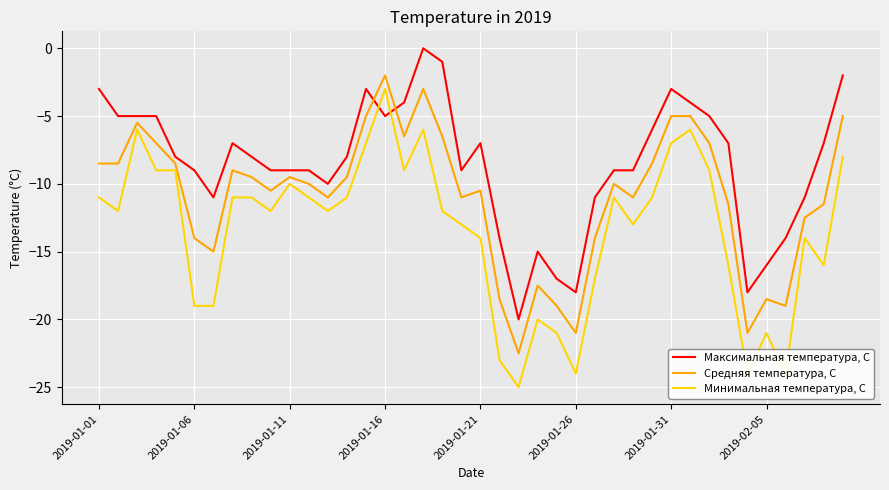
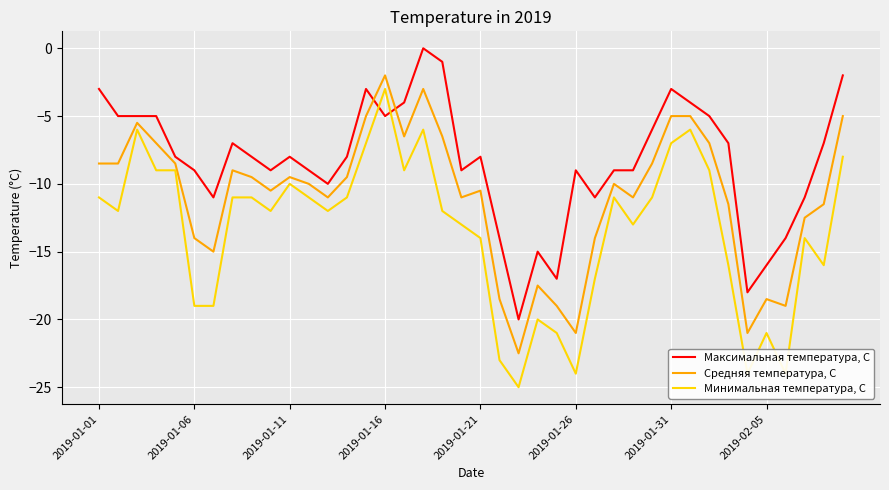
Максимальная температура, С, 2019-01-11: -9 -> -8
Максимальная температура, С, 2019-01-21: -7 -> -8
Максимальная температура, С, 2019-01-26: -18 -> -9
